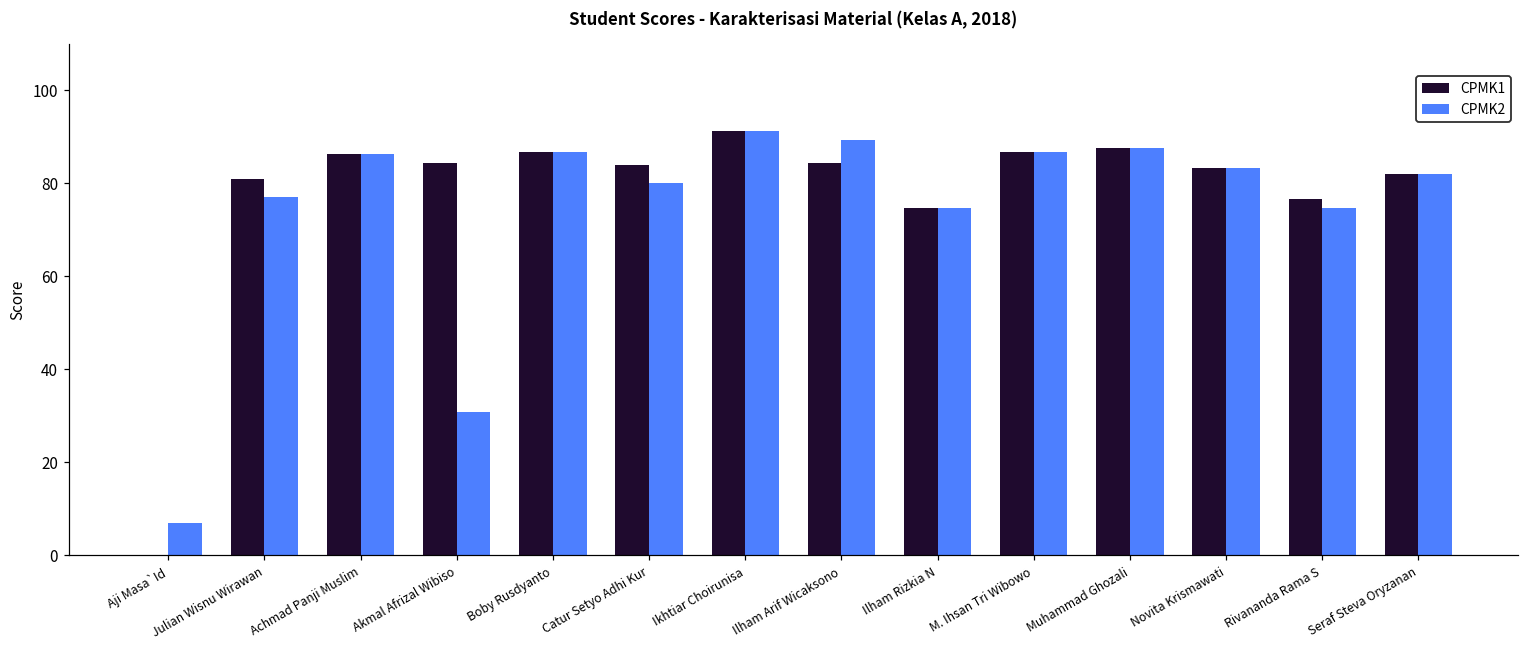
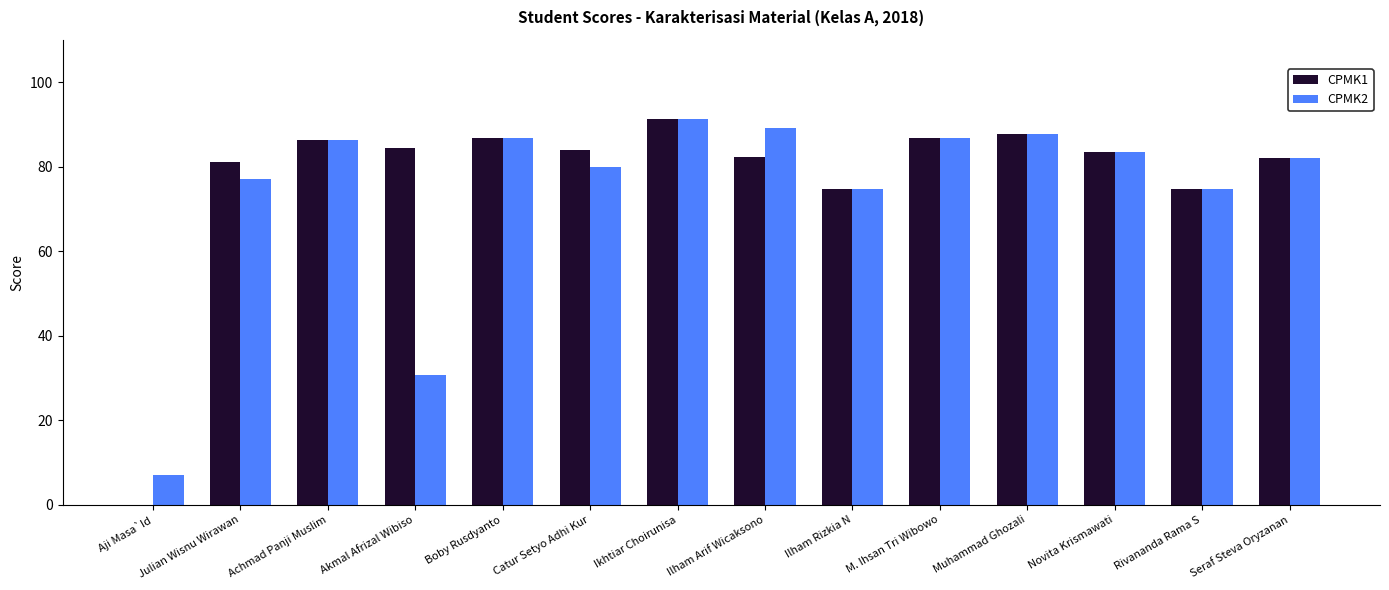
CPMK1, Ilham Arif Wicaksono: 84 -> 82
CPMK1, Rivananda Rama S: 77 -> 75
